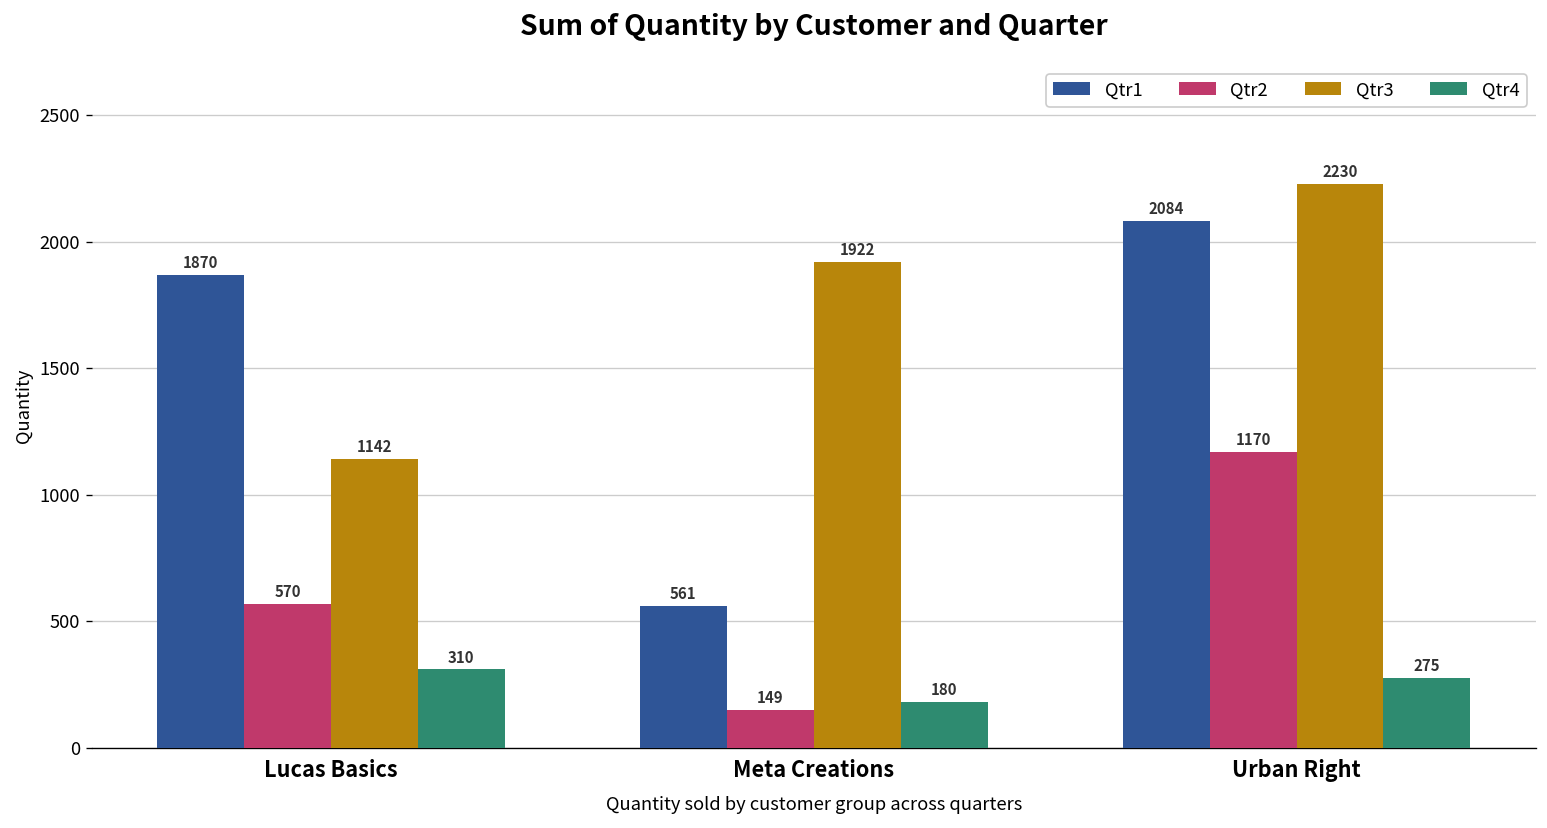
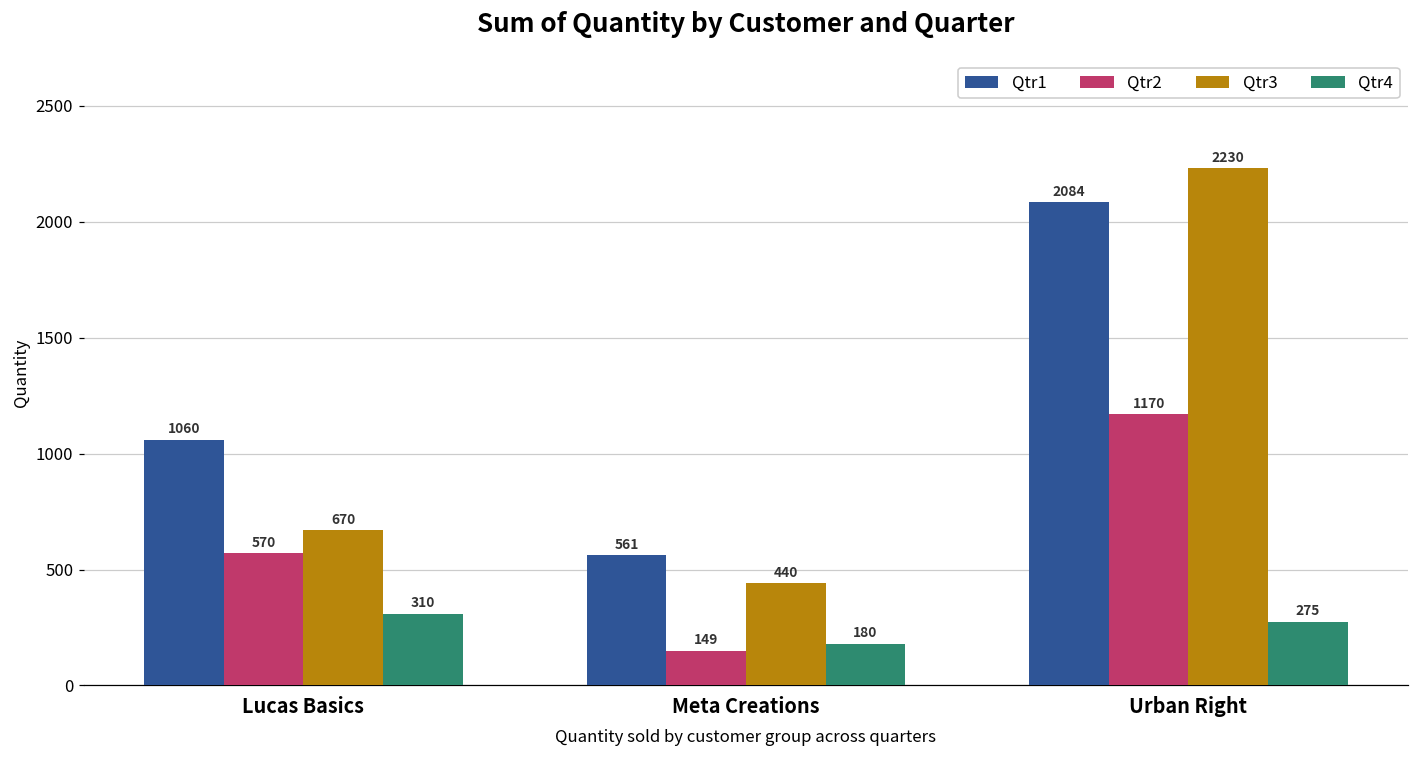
Qtr1, Lucas Basics: 1870 -> 1060
Qtr3, Lucas Basics: 1142 -> 670
Qtr3, Meta Creations: 1922 -> 440
